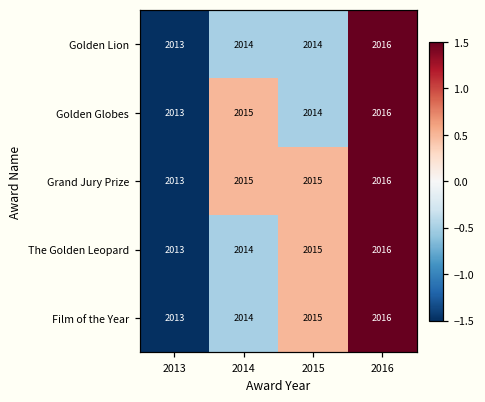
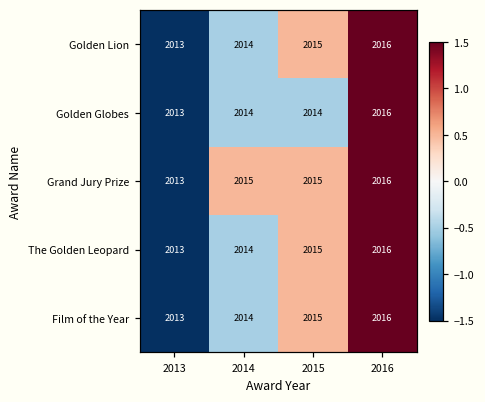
Golden Lion, 2015: 2014 -> 2015
Golden Globes, 2014: 2015 -> 2014
